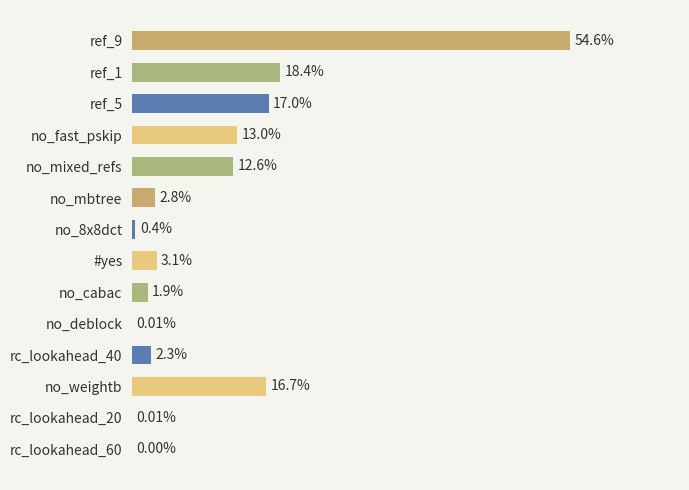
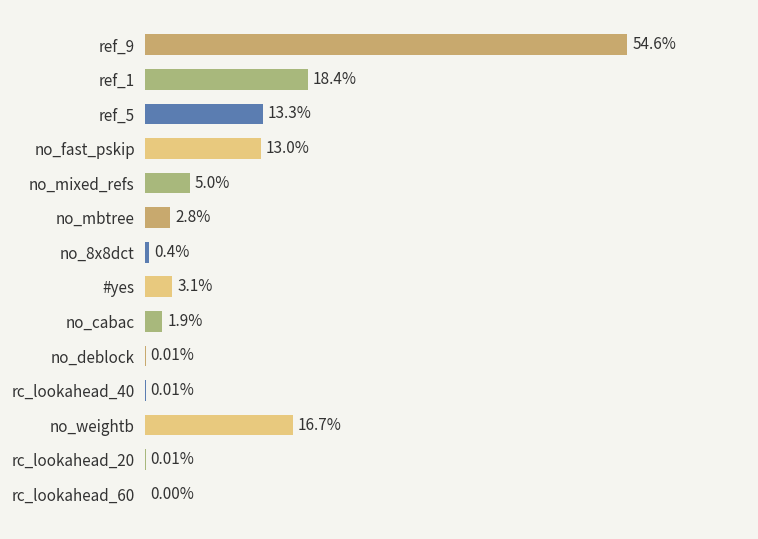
ref_5: 17.0% -> 13.3%
no_mixed_refs: 12.6% -> 5.0%
rc_lookahead_40: 2.3% -> 0.01%
